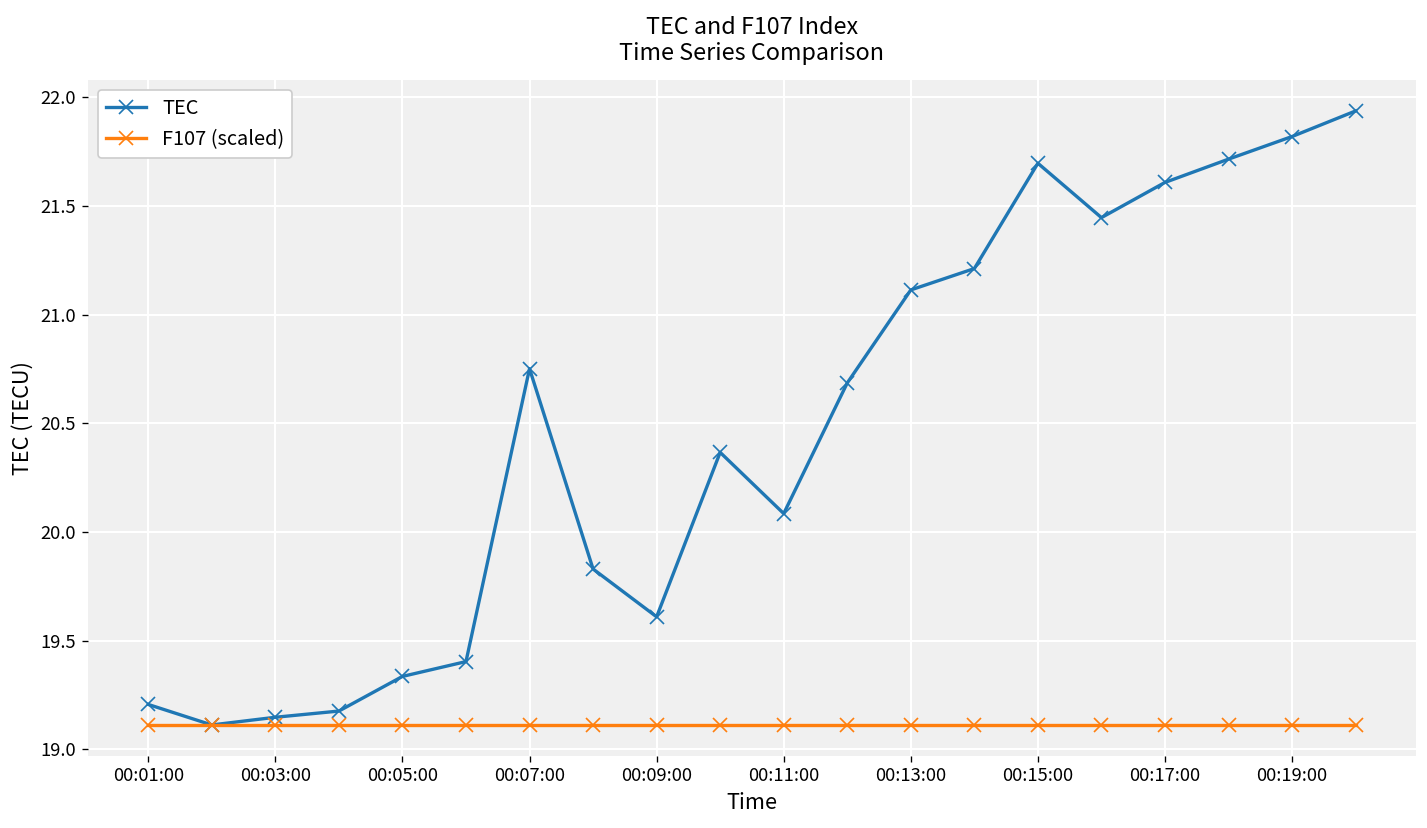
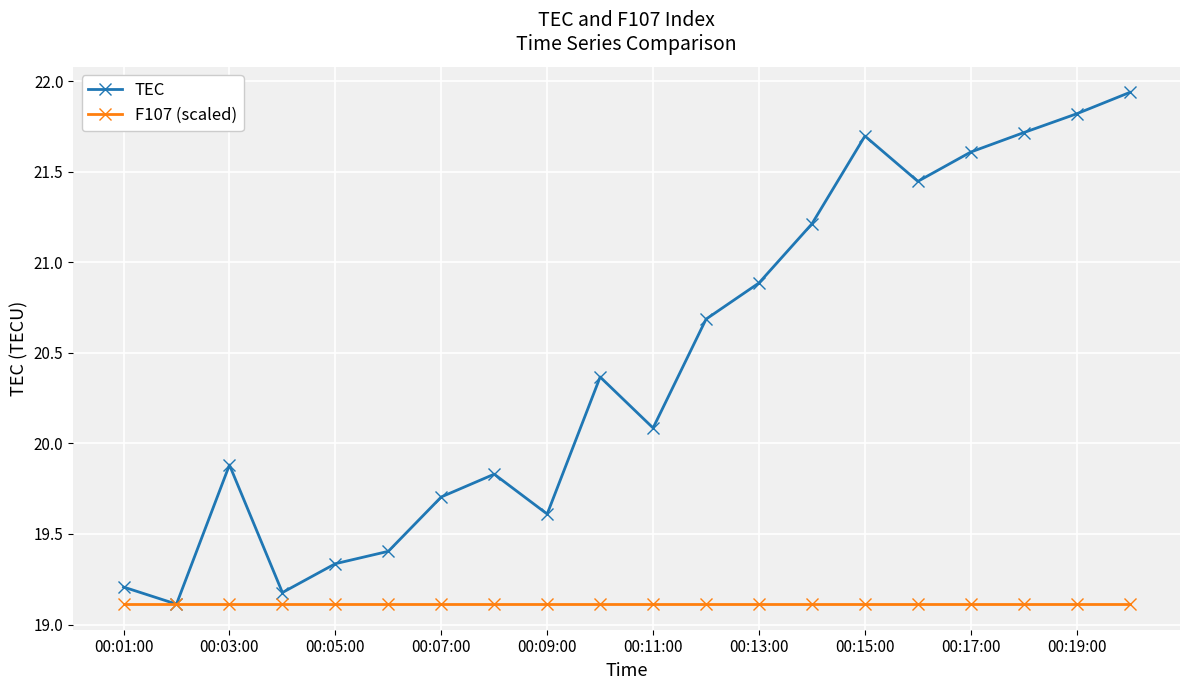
TEC, 00:03:00: 19.15 -> 19.88
TEC, 00:07:00: 20.75 -> 19.70
TEC, 00:13:00: 21.11 -> 20.89
